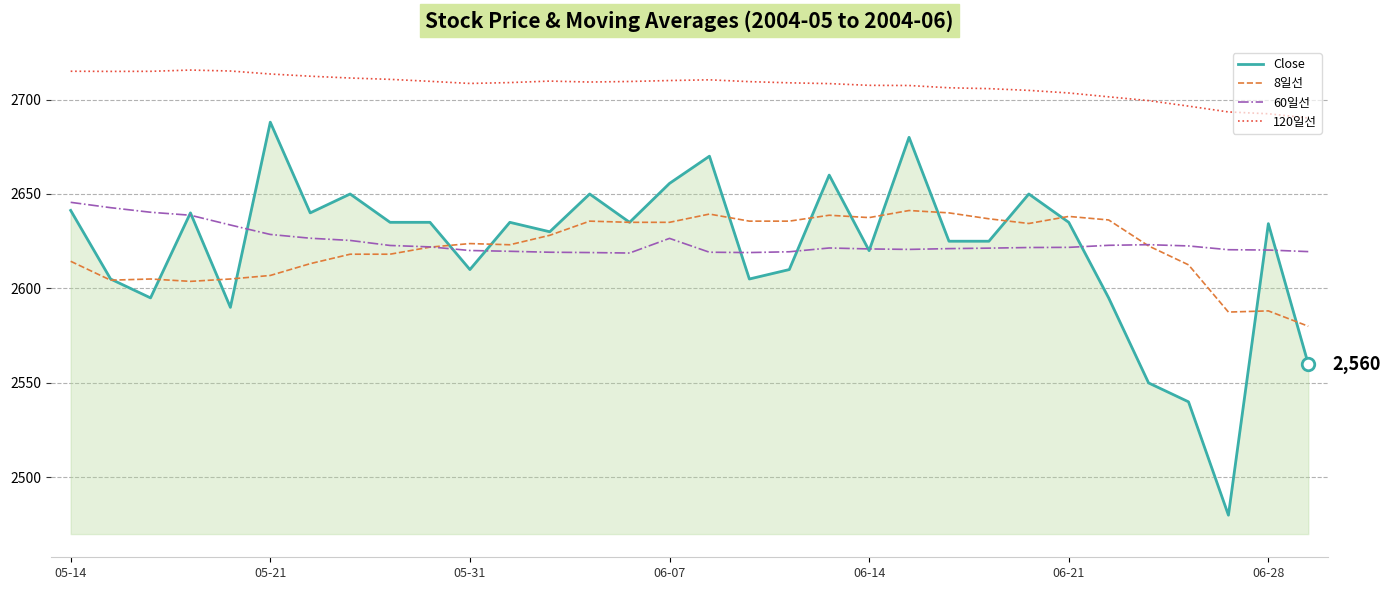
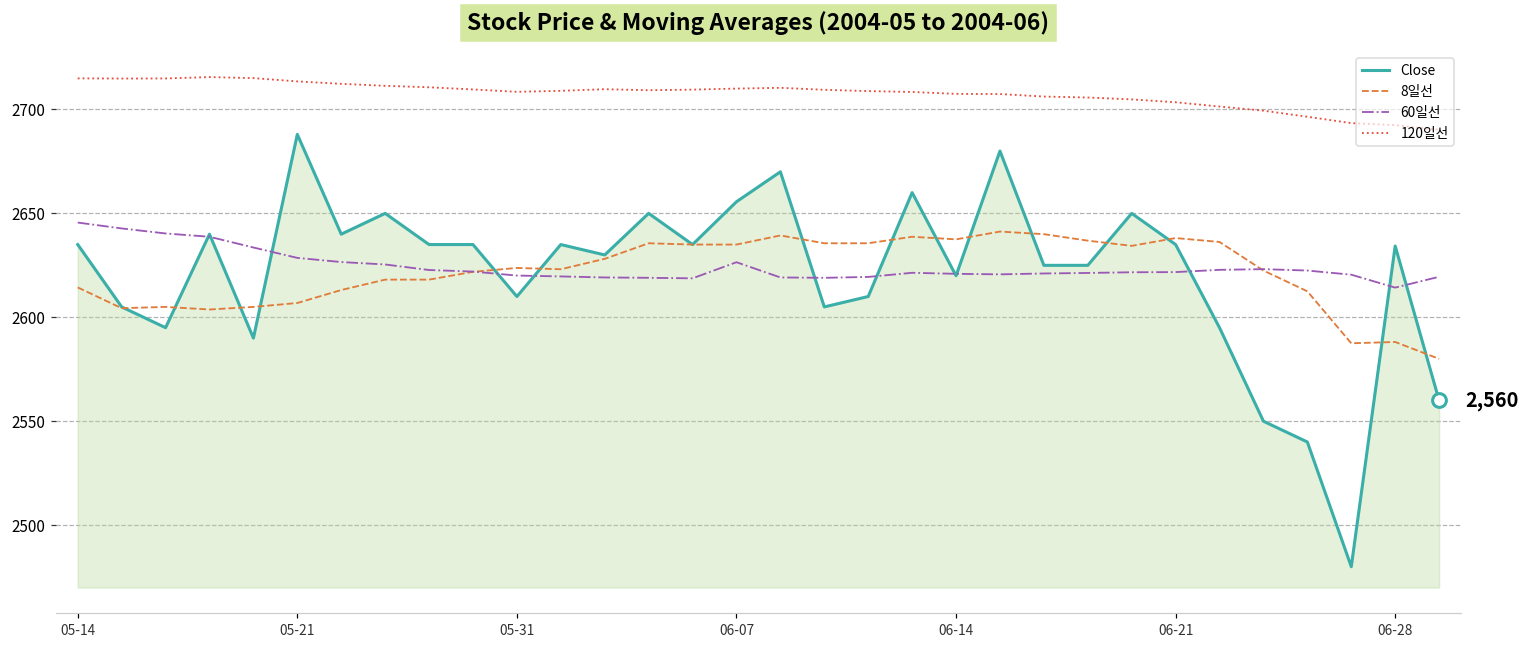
Close, 05-14: 2641 -> 2635
60일선, 06-28: 2620 -> 2614
